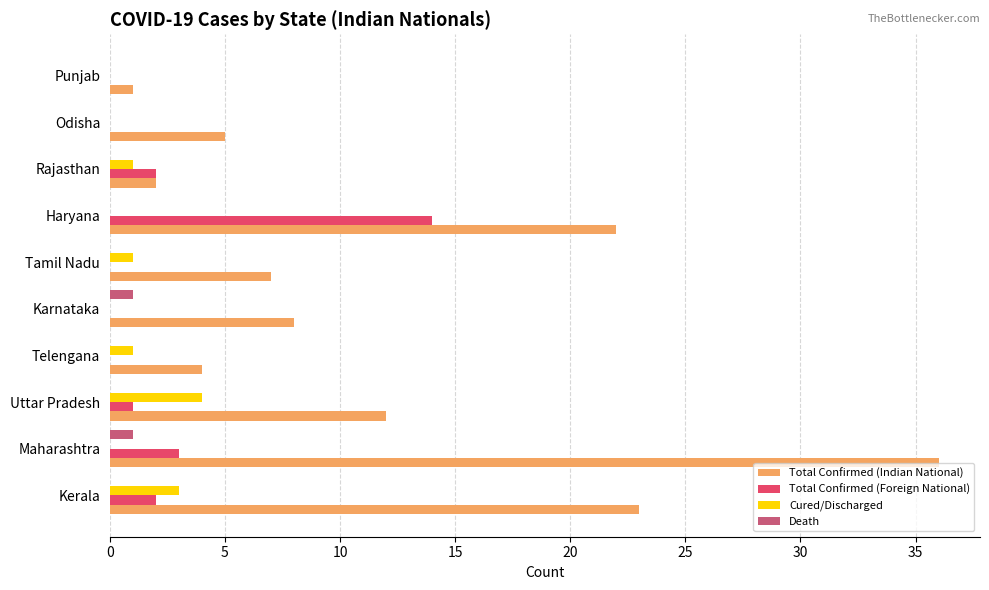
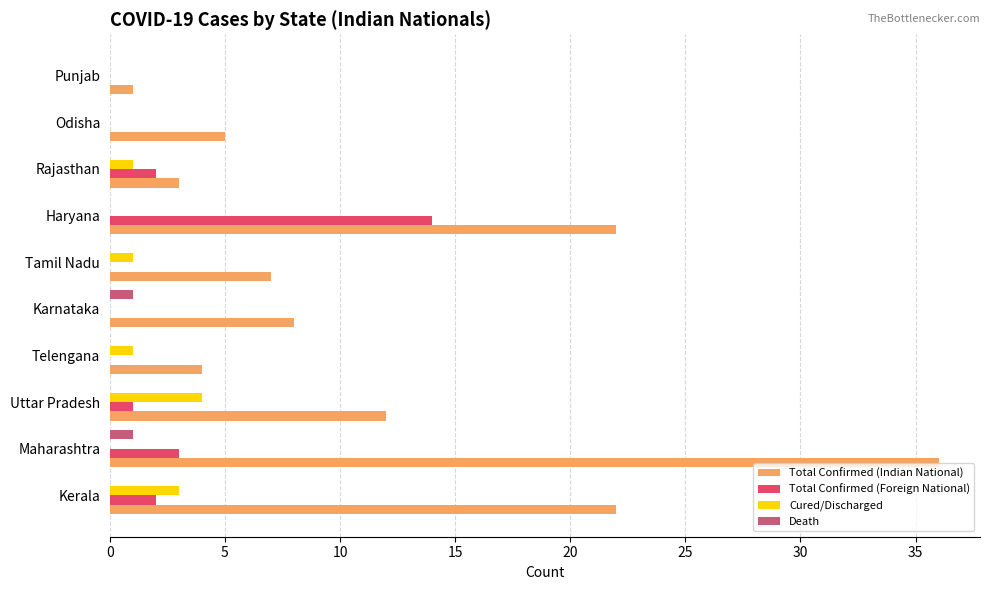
Total Confirmed (Indian National), Rajasthan: 2 -> 3
Total Confirmed (Indian National), Kerala: 23 -> 22
